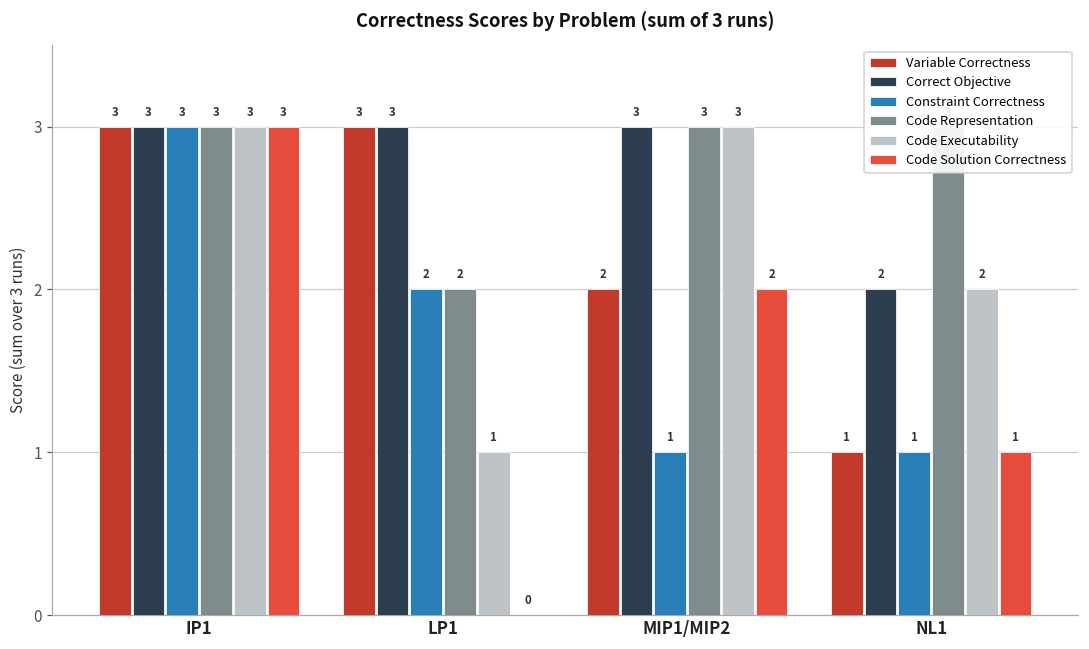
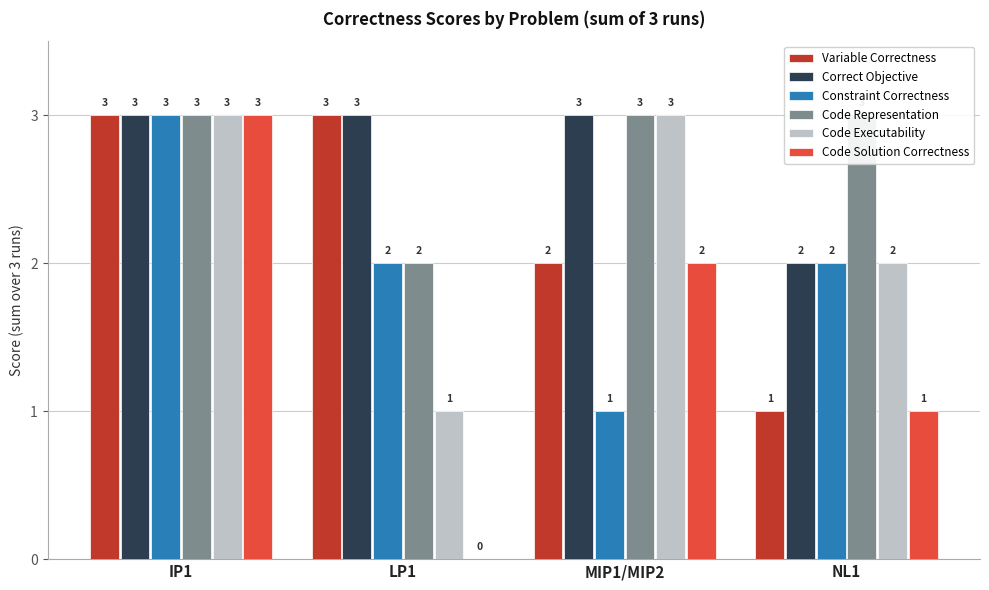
Constraint Correctness, NL1: 1 -> 2
